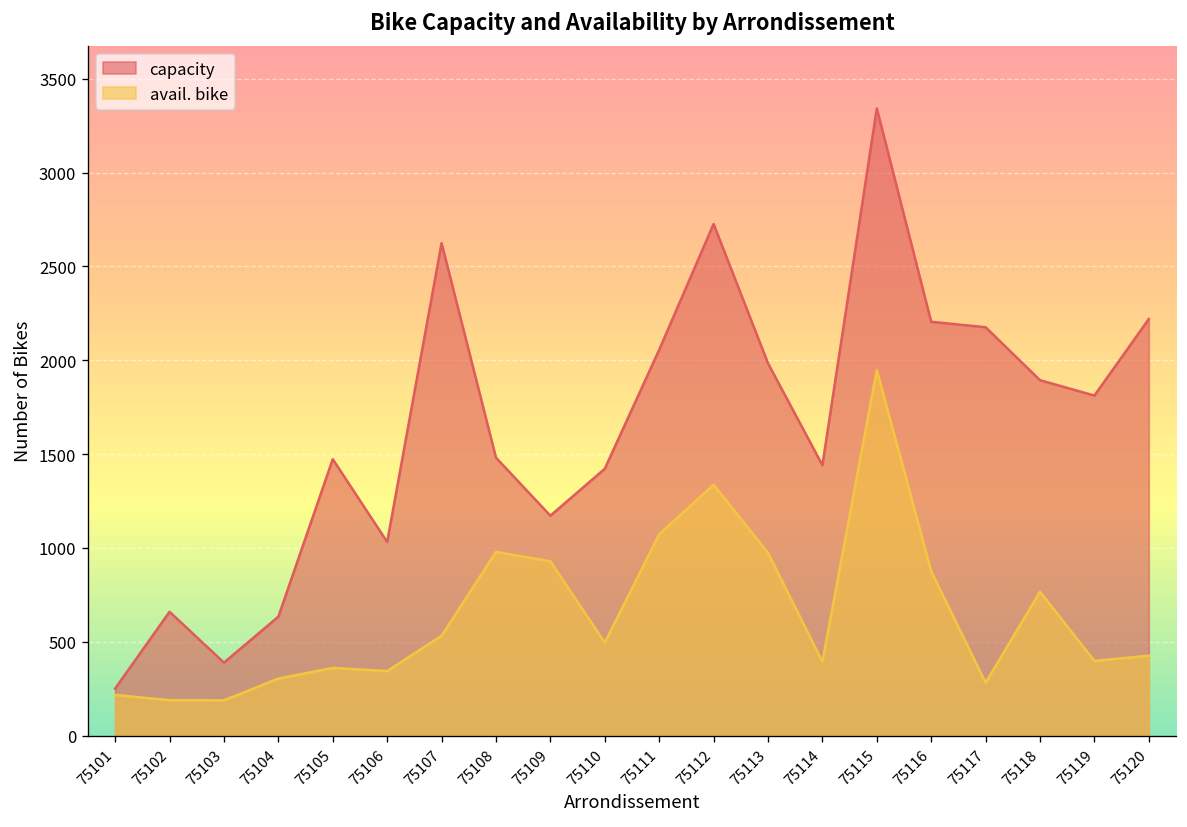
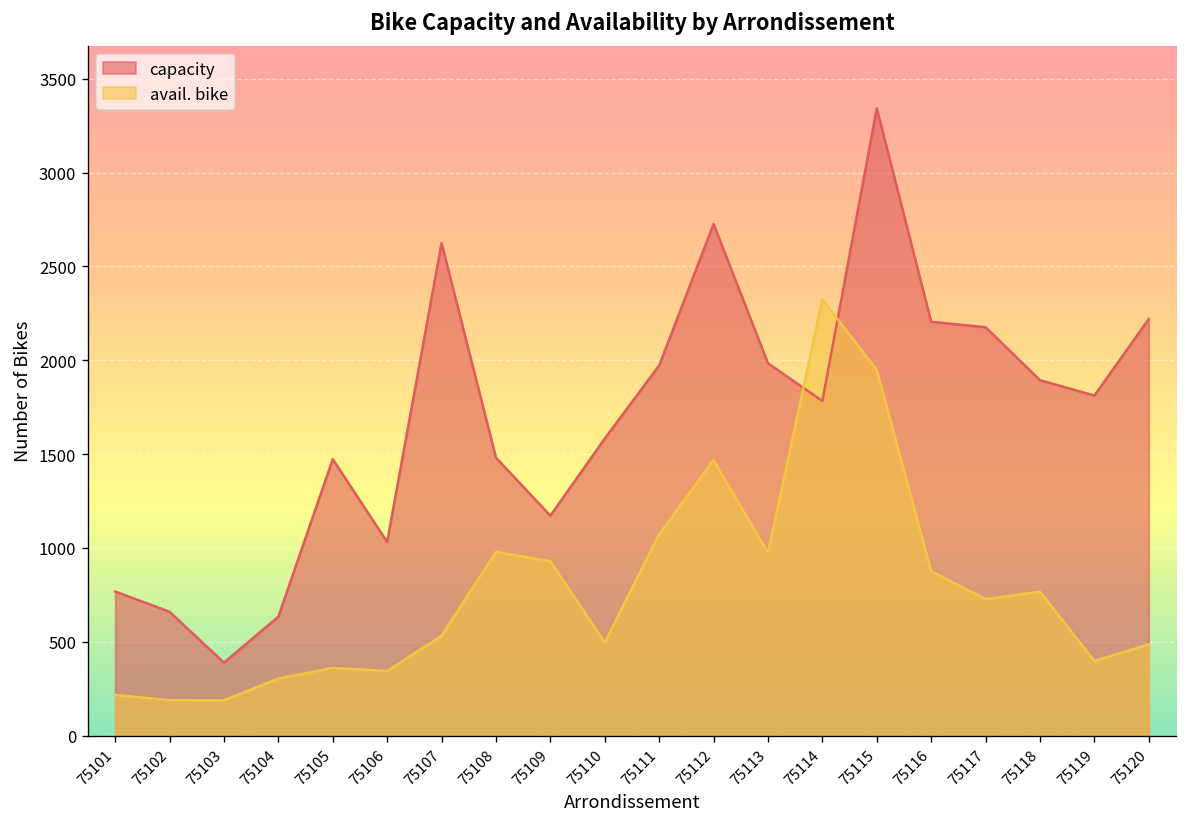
capacity, 75101: 250 -> 770
capacity, 75110: 1420 -> 1580
capacity, 75111: 2060 -> 1970
avail. bike, 75112: 1340 -> 1470
capacity, 75114: 1440 -> 1780
avail. bike, 75114: 390 -> 2320
avail. bike, 75117: 280 -> 730
avail. bike, 75120: 430 -> 490
